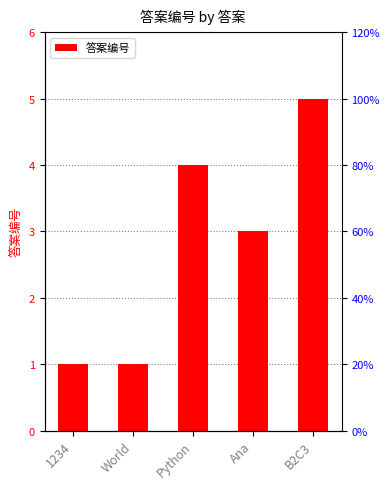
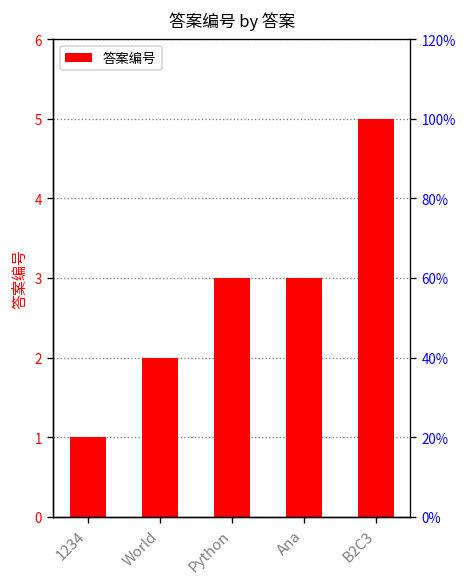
World: 1 -> 2
Python: 4 -> 3
